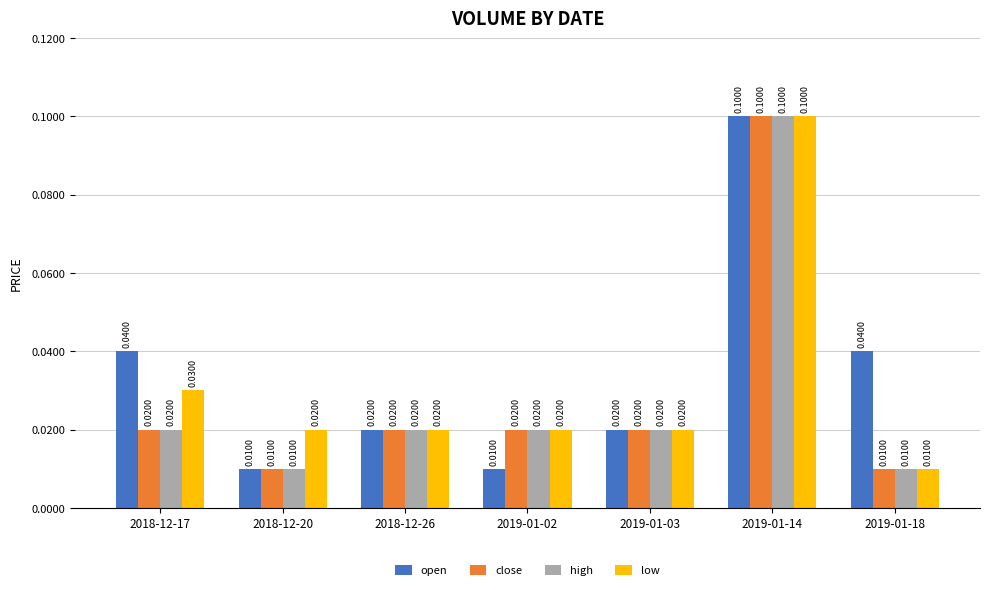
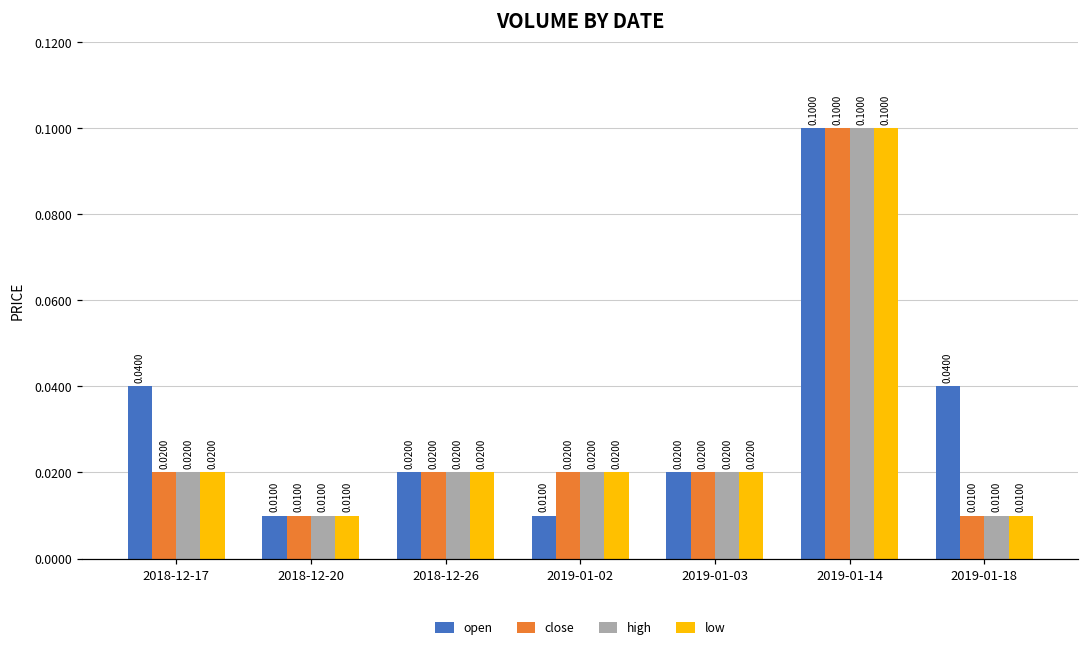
low, 2018-12-17: 0.0300 -> 0.0200
low, 2018-12-20: 0.0200 -> 0.0100
